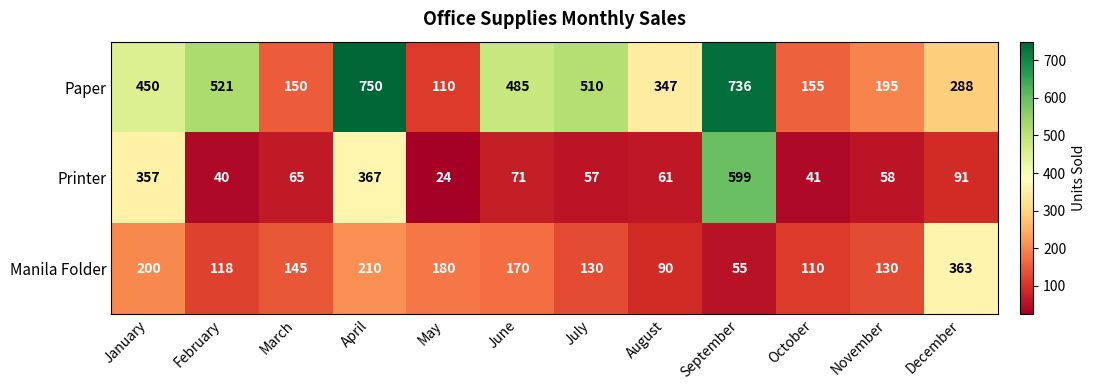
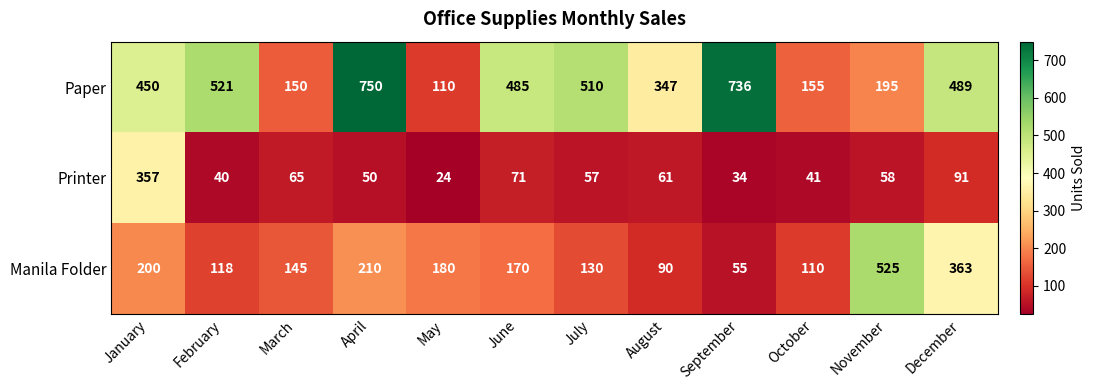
Paper, December: 288 -> 489
Printer, April: 367 -> 50
Printer, September: 599 -> 34
Manila Folder, November: 130 -> 525
